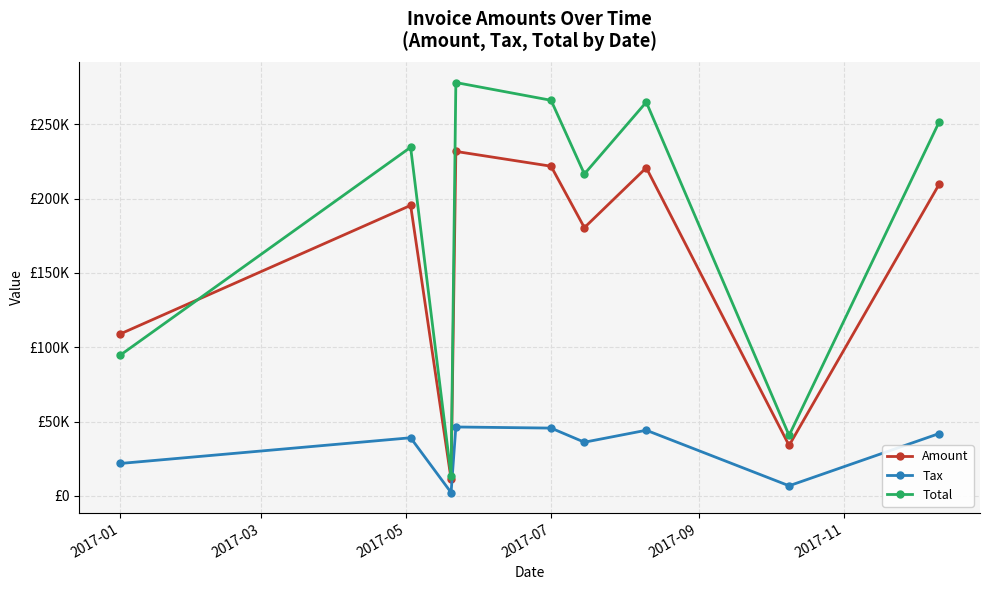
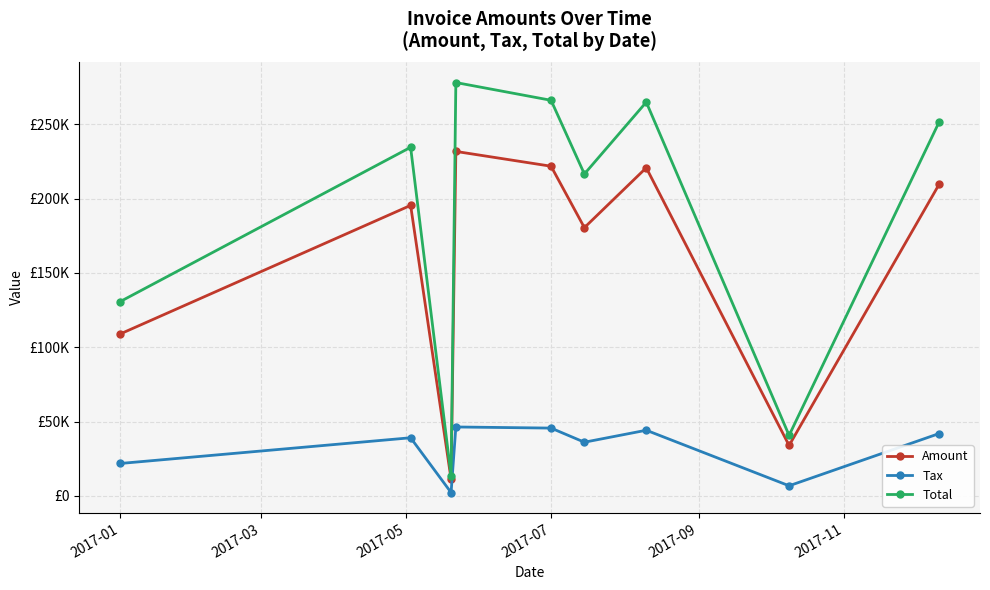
Total, 2017-01: £95000 -> £131000
